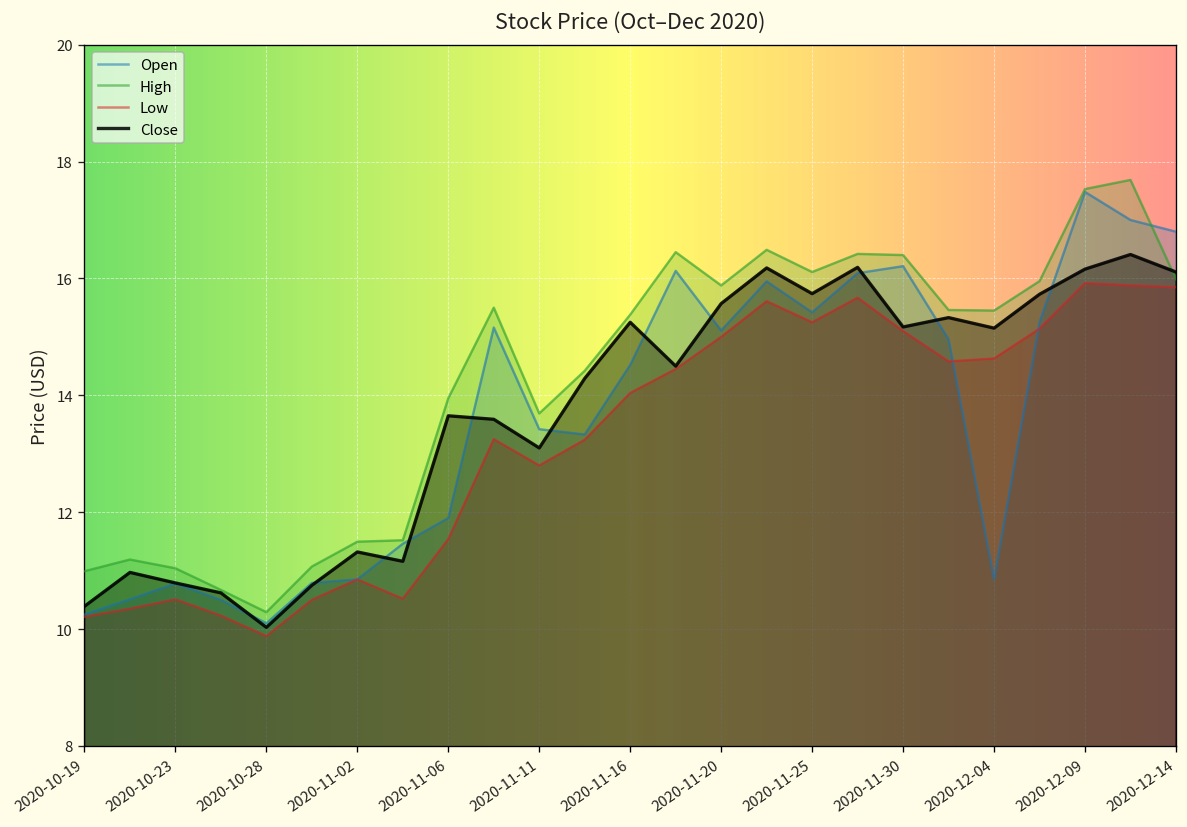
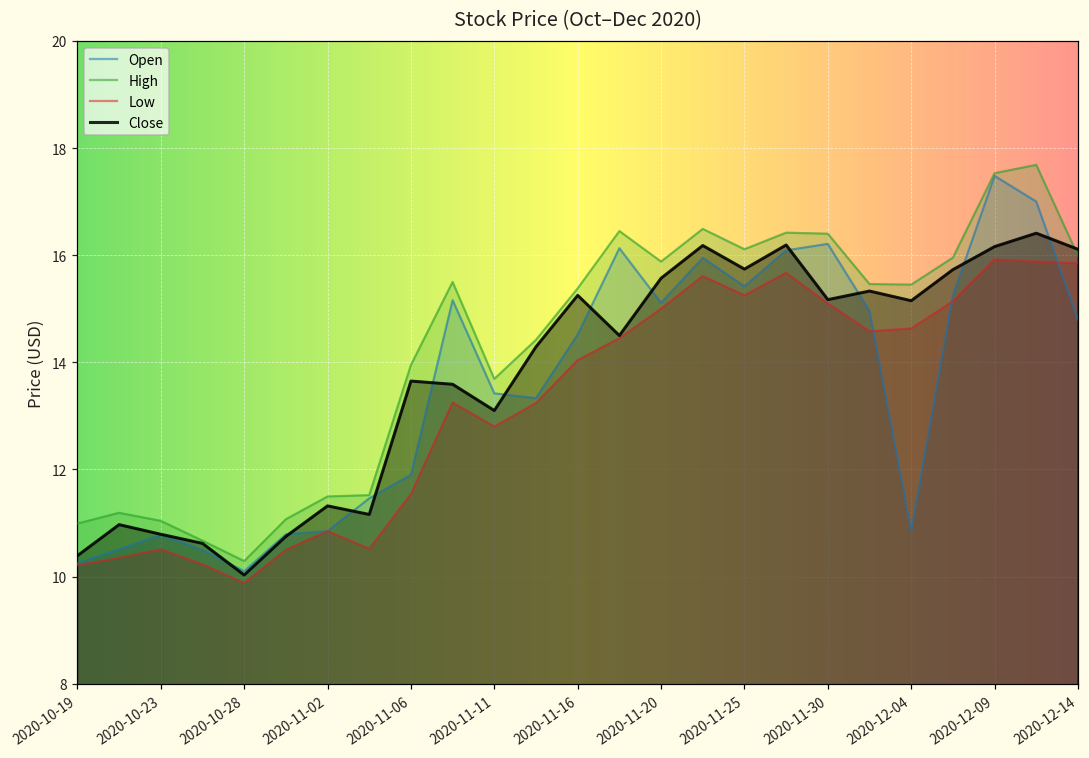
Open, 2020-12-14: 16.8 -> 14.8
